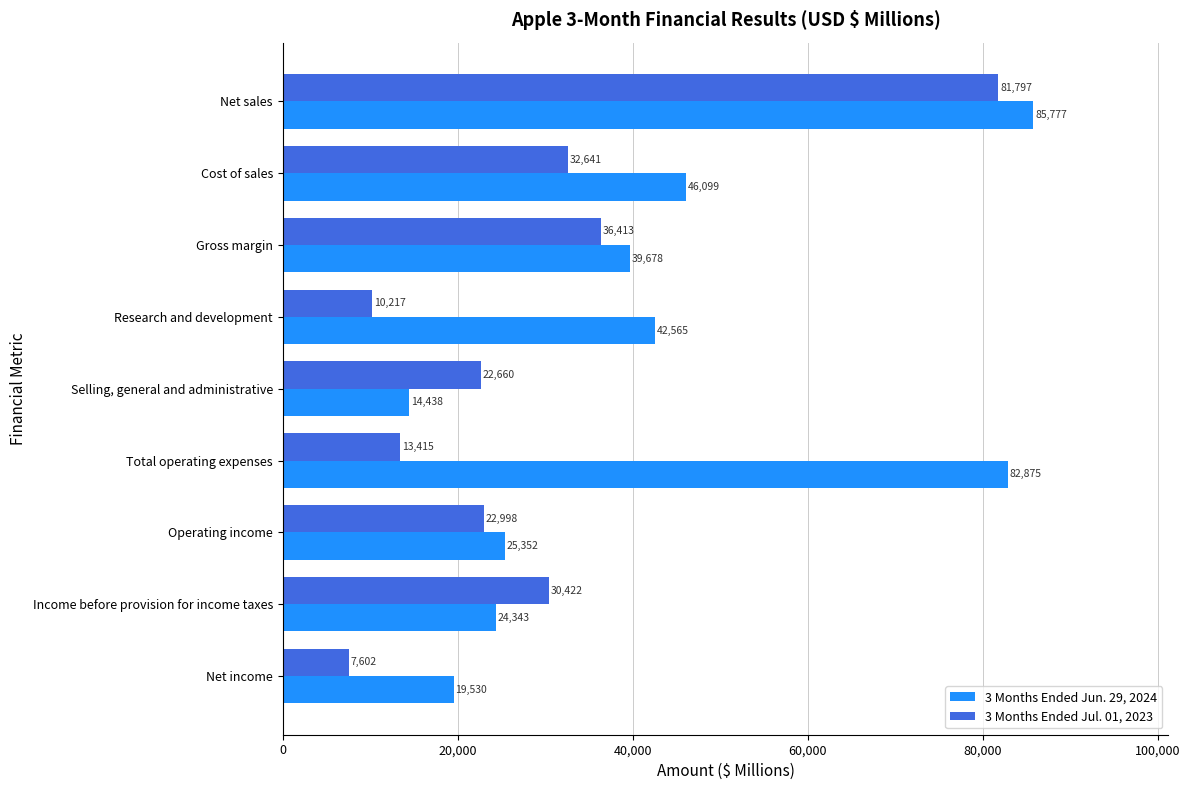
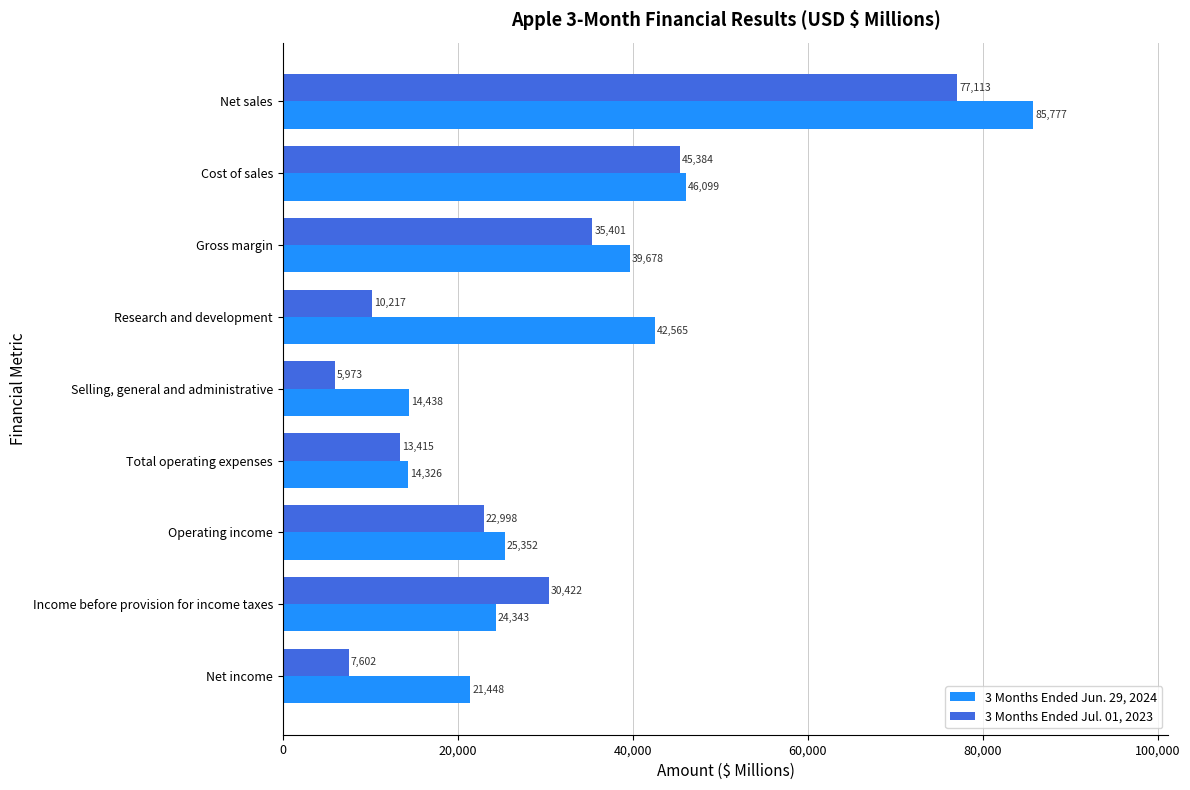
3 Months Ended Jul. 01, 2023, Net sales: 81,797 -> 77,113
3 Months Ended Jul. 01, 2023, Cost of sales: 32,641 -> 45,384
3 Months Ended Jul. 01, 2023, Gross margin: 36,413 -> 35,401
3 Months Ended Jul. 01, 2023, Selling, general and administrative: 22,660 -> 5,973
3 Months Ended Jun. 29, 2024, Total operating expenses: 82,875 -> 14,326
3 Months Ended Jun. 29, 2024, Net income: 19,530 -> 21,448
